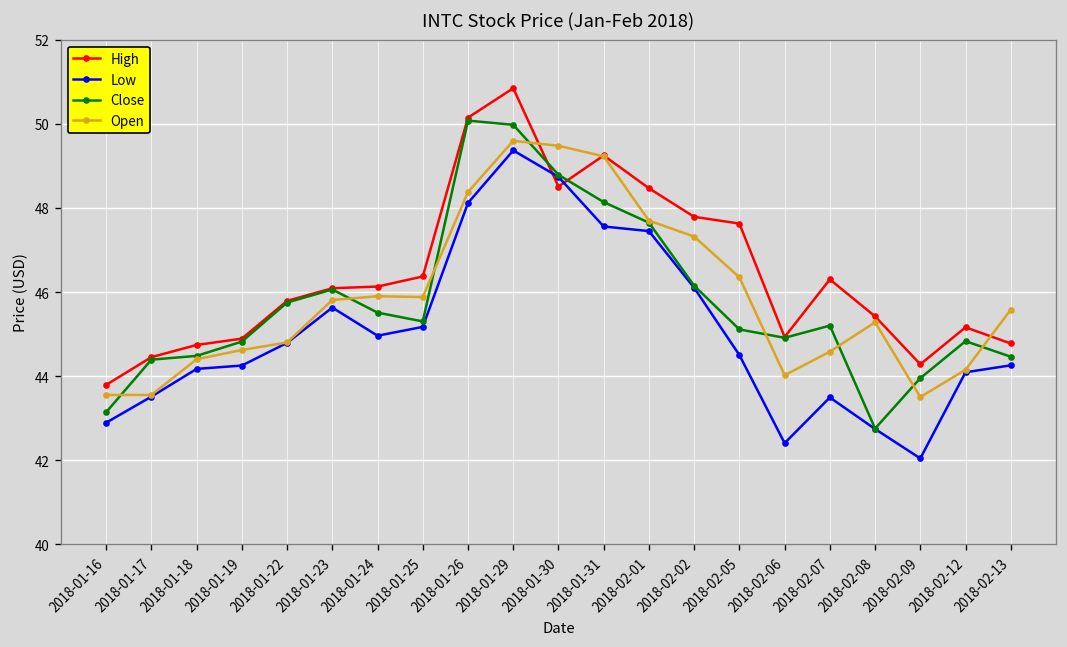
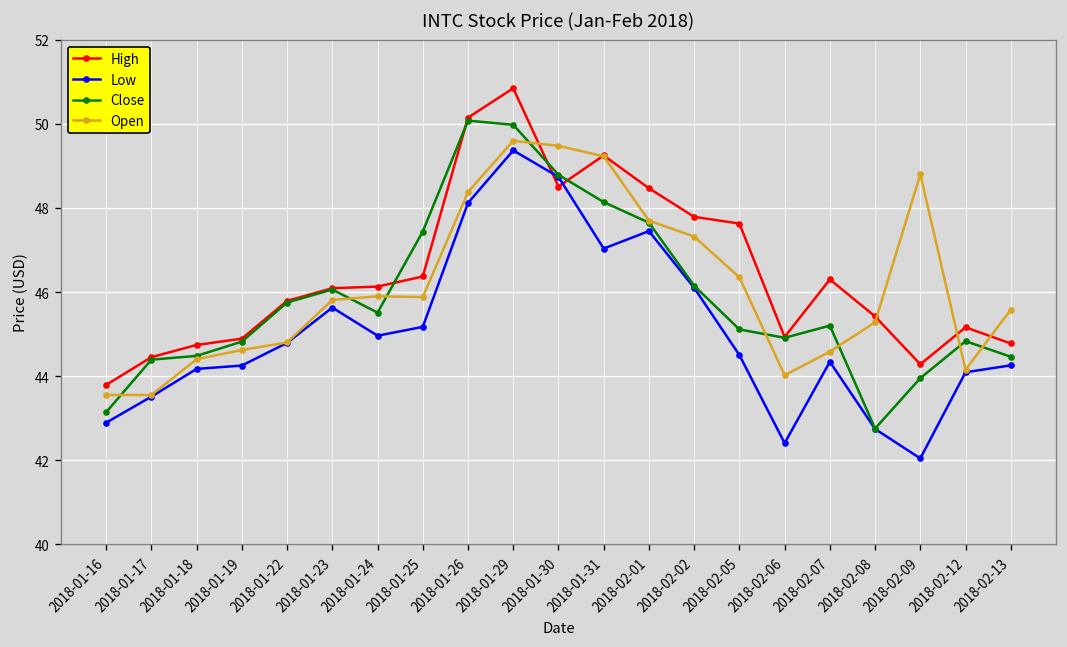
Close, 2018-01-25: 45.3 -> 47.4
Low, 2018-01-31: 47.6 -> 47.0
Low, 2018-02-07: 43.5 -> 44.3
Open, 2018-02-09: 43.5 -> 48.8
